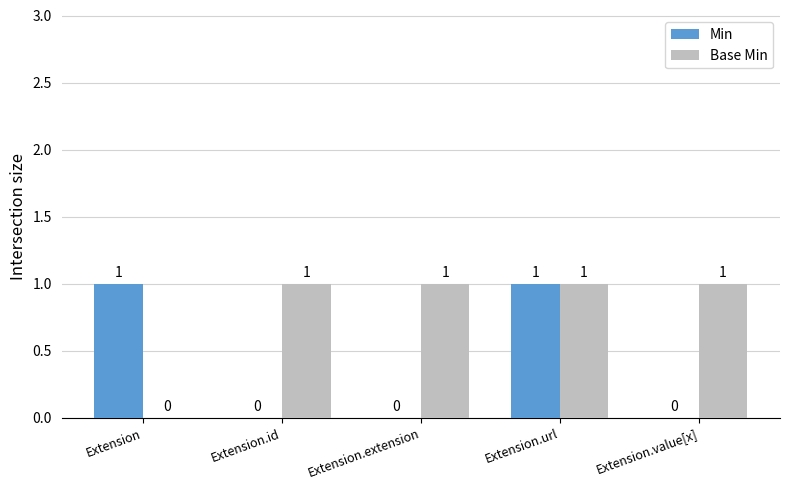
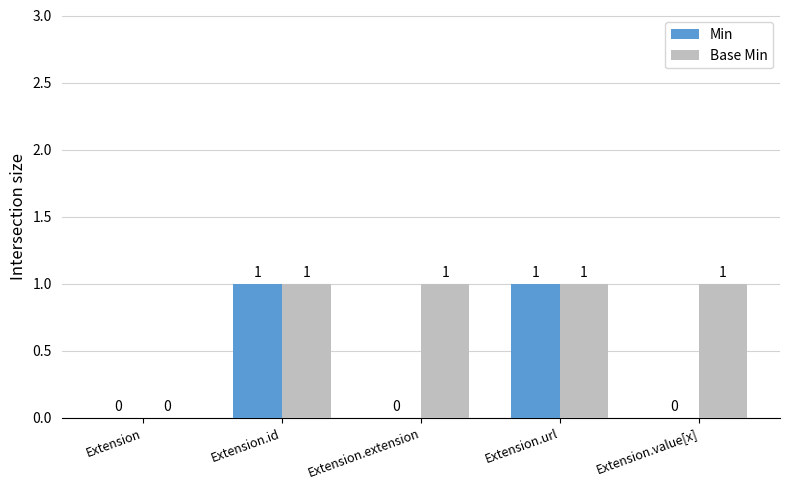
Min, Extension: 1 -> 0
Min, Extension.id: 0 -> 1
